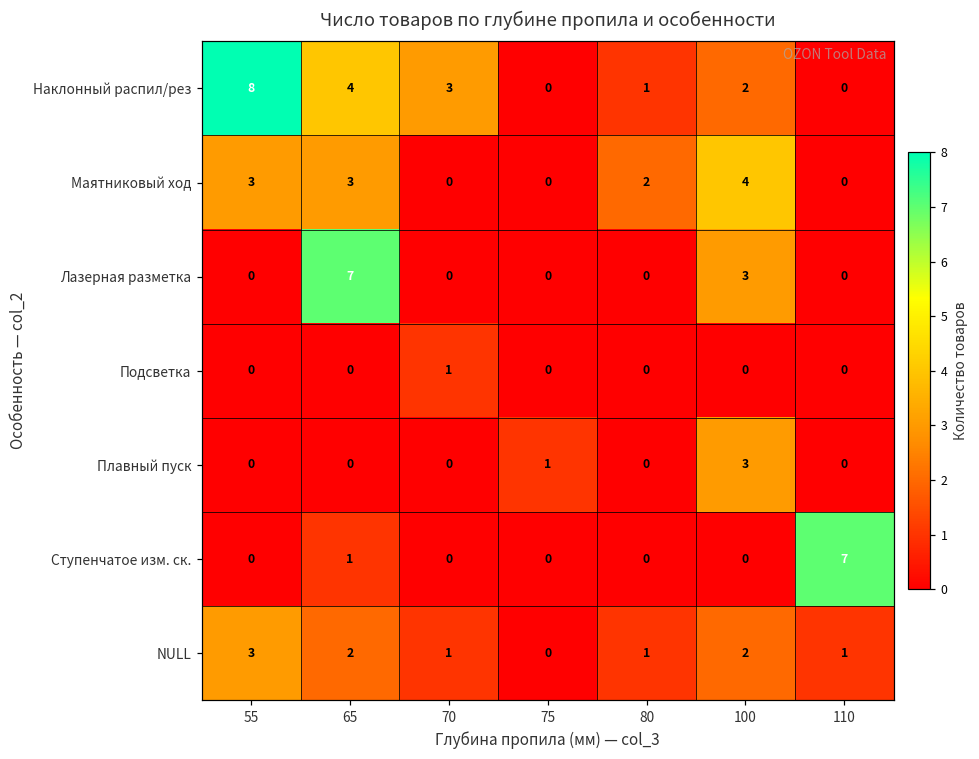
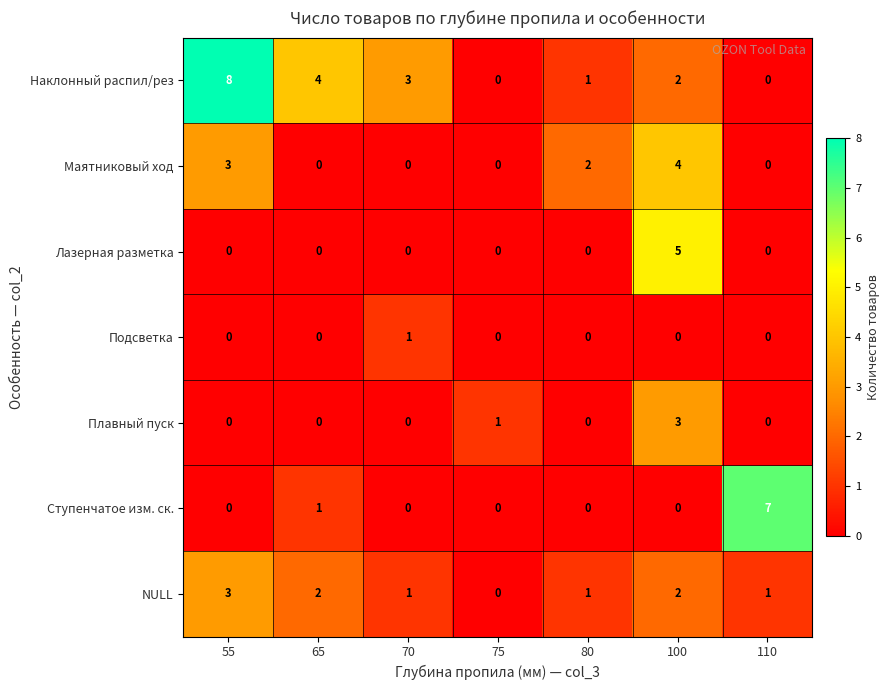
Маятниковый ход, 65: 3 -> 0
Лазерная разметка, 65: 7 -> 0
Лазерная разметка, 100: 3 -> 5
